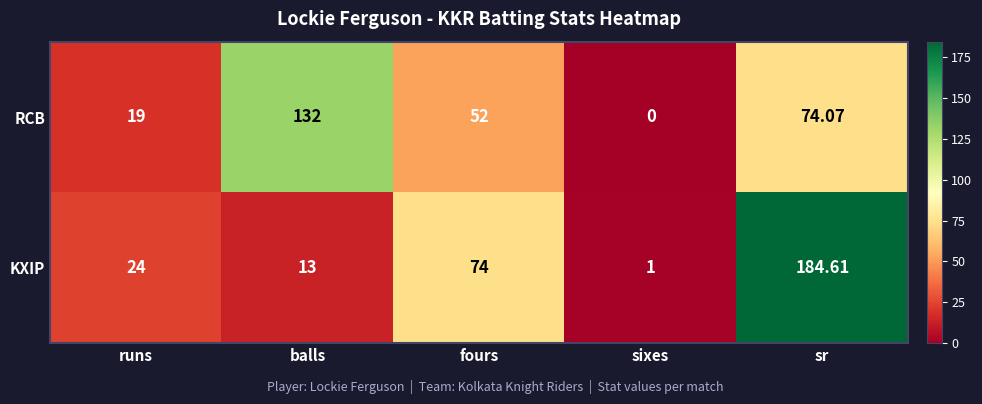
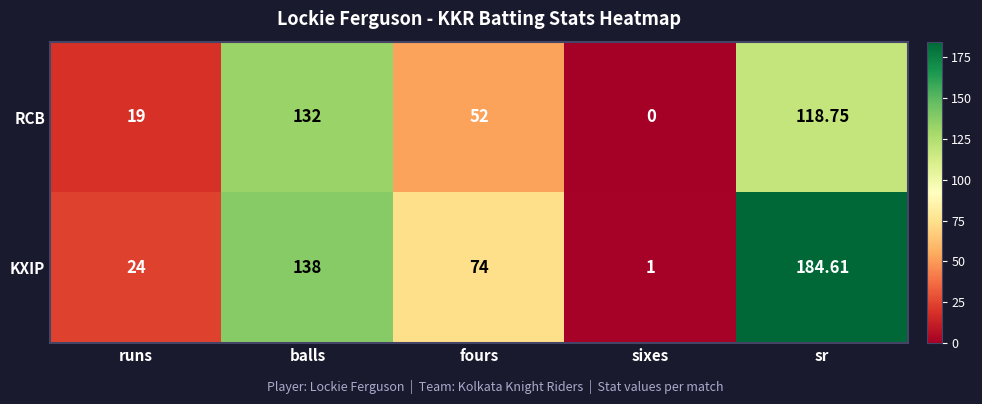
RCB, sr: 74.07 -> 118.75
KXIP, balls: 13 -> 138
